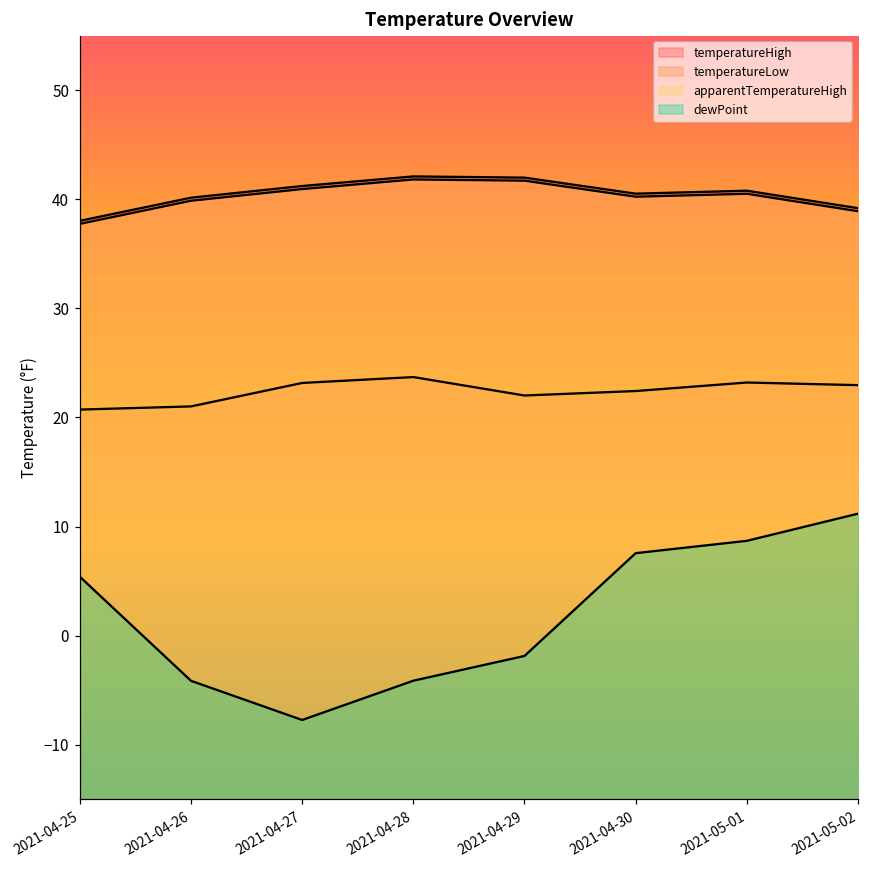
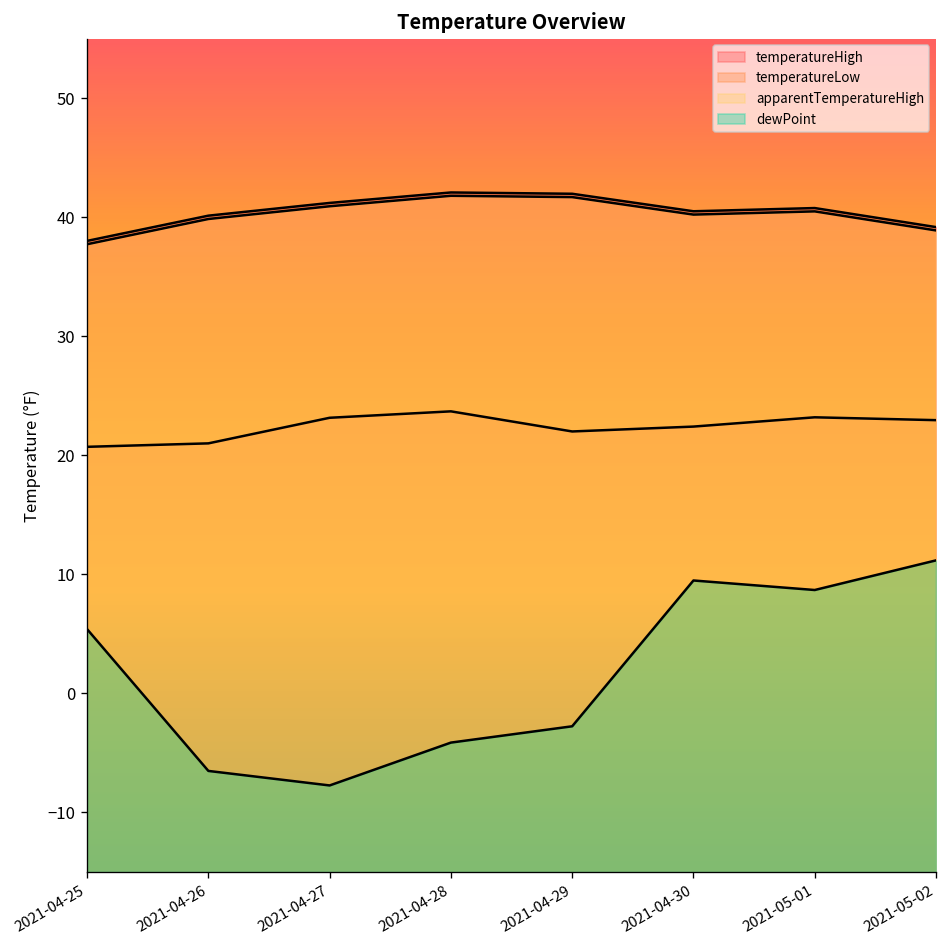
dewPoint, 2021-04-26: -4 -> -7
dewPoint, 2021-04-29: -2 -> -3
dewPoint, 2021-04-30: 8 -> 9
